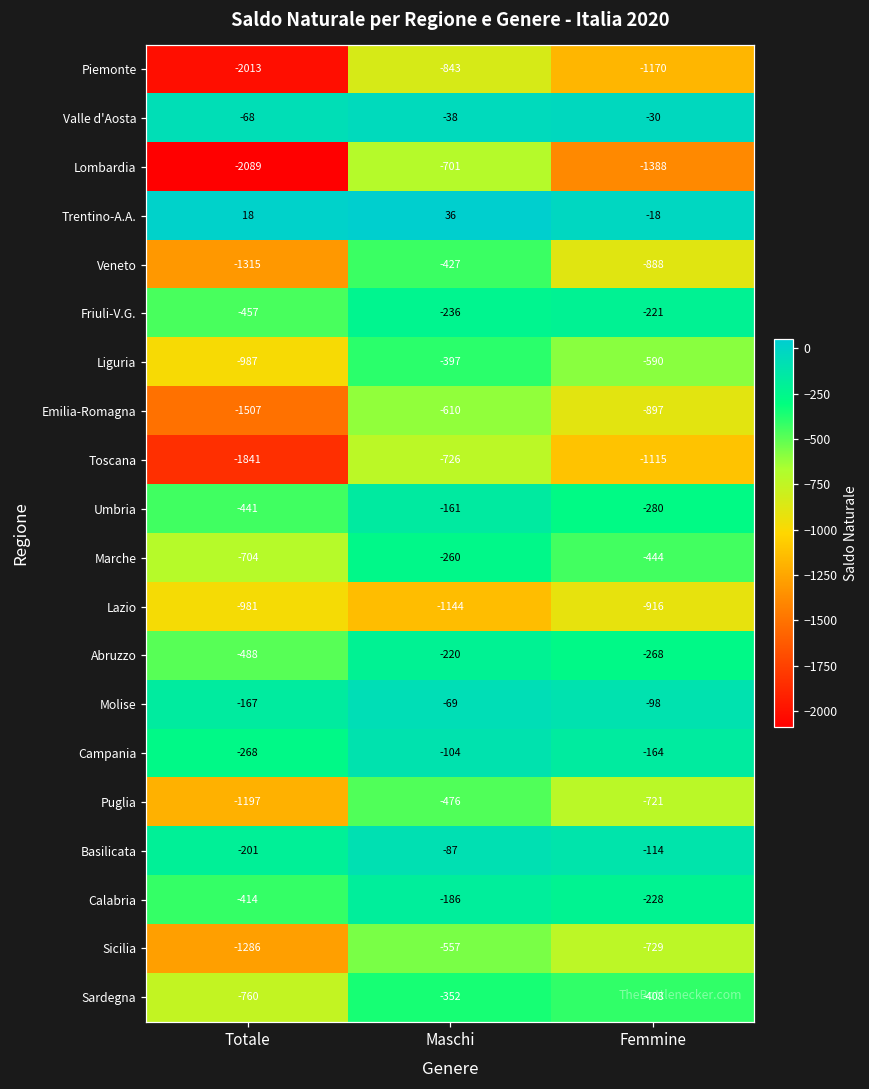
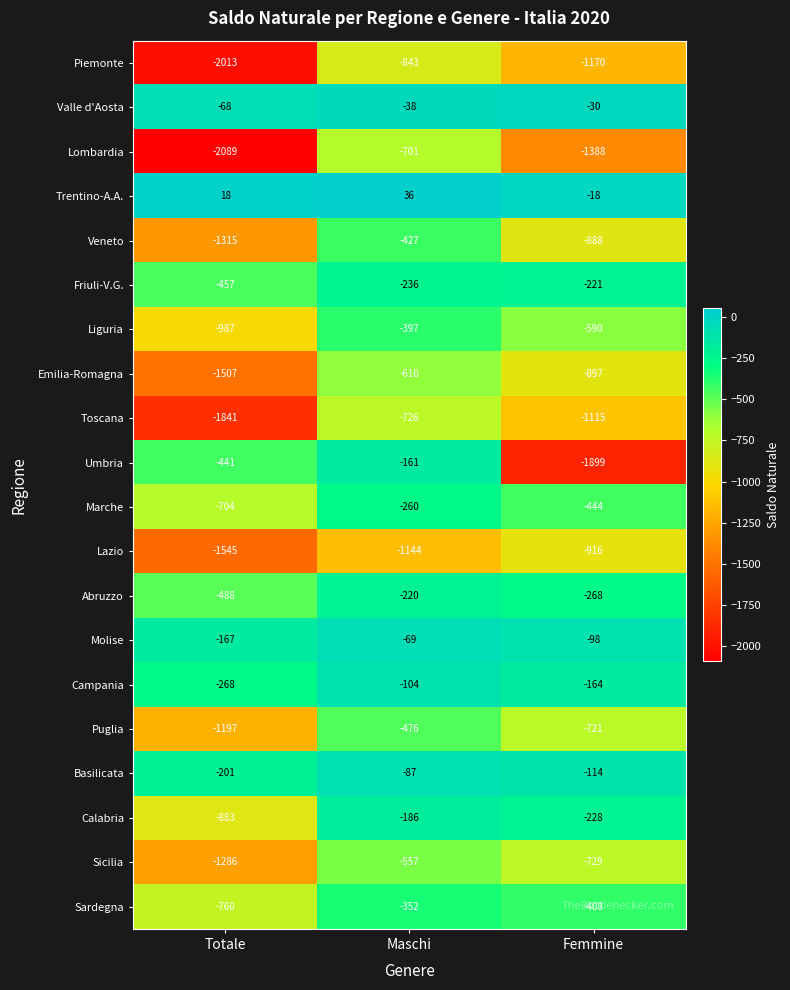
Umbria, Femmine: -280 -> -1899
Lazio, Totale: -981 -> -1545
Calabria, Totale: -414 -> -883
